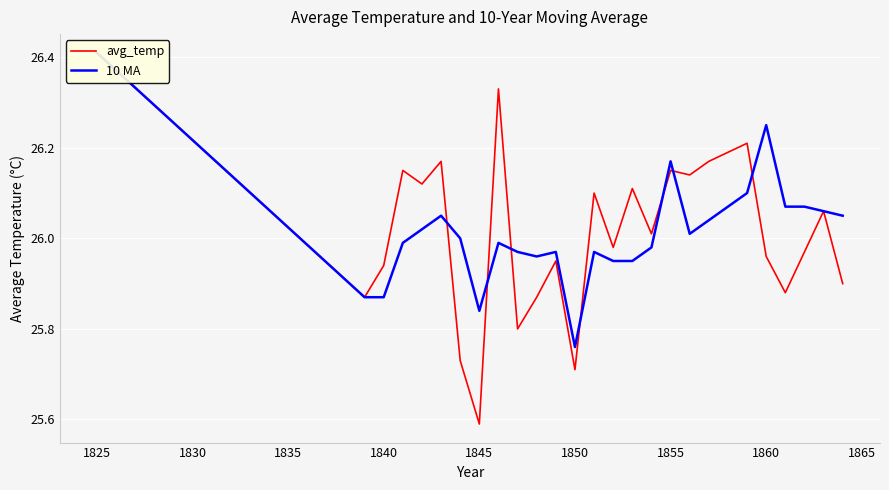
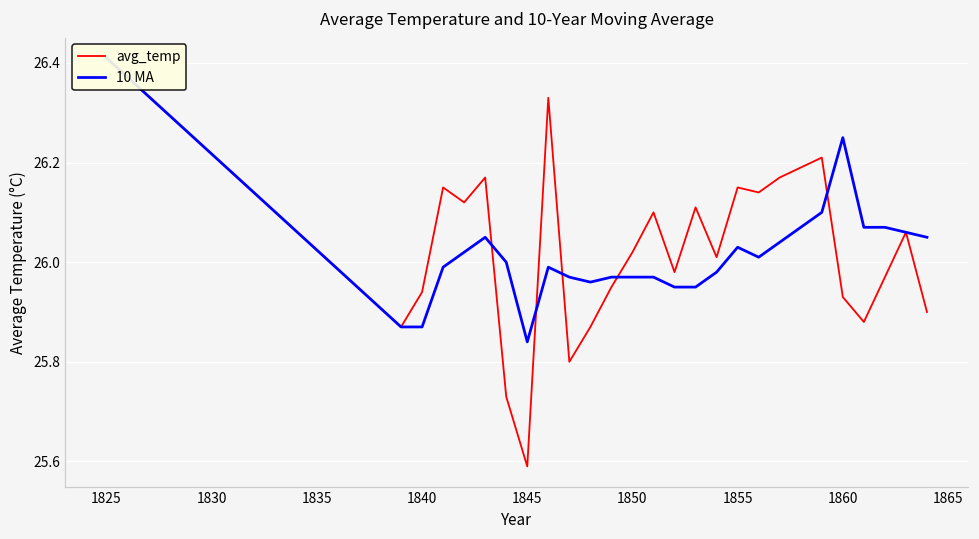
avg_temp, 1850: 25.71 -> 26.02
10 MA, 1850: 25.76 -> 25.97
10 MA, 1855: 26.17 -> 26.03
avg_temp, 1860: 25.96 -> 25.93
